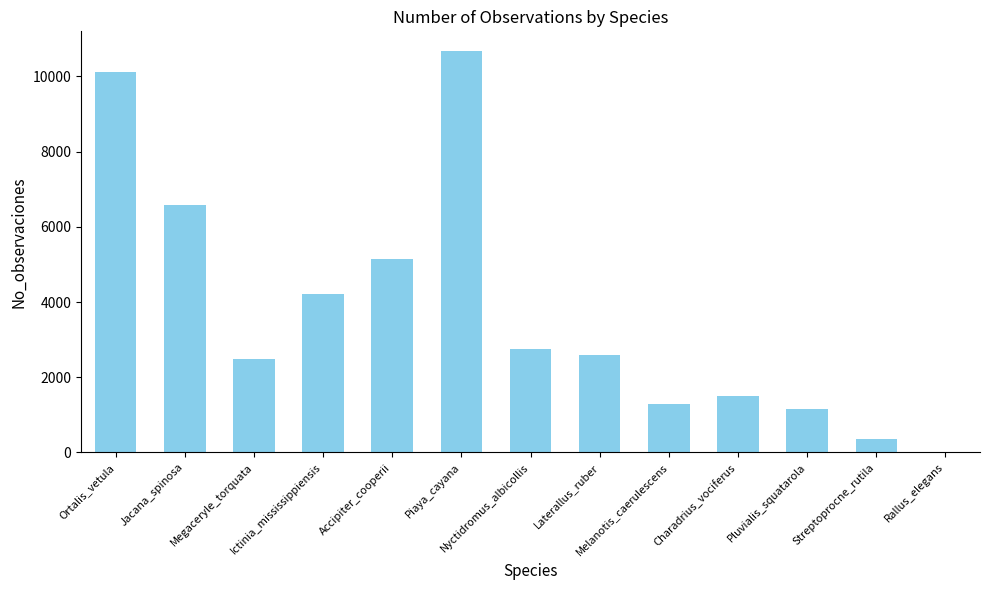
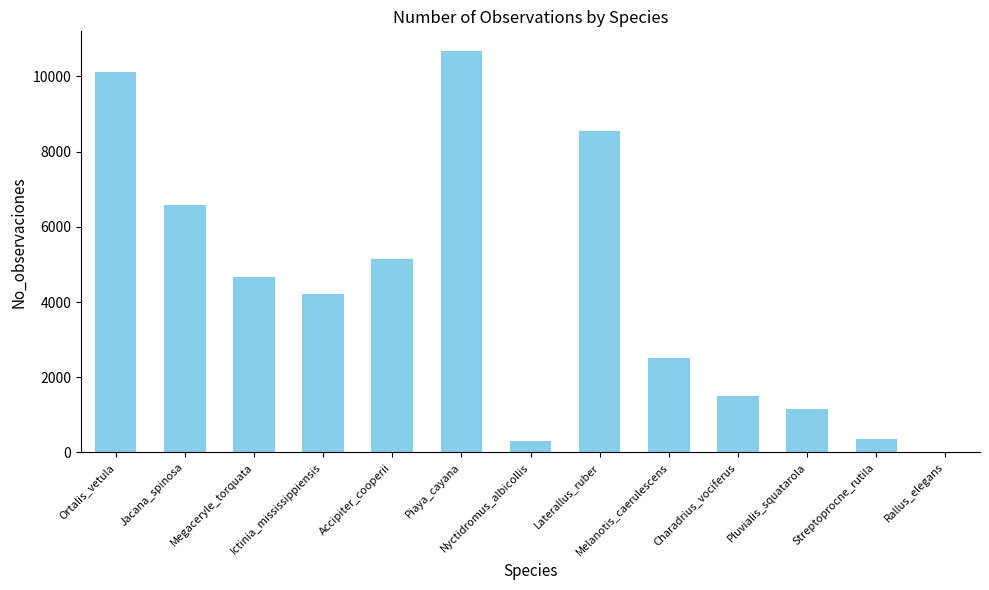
Megaceryle_torquata: 2500 -> 4700
Nyctidromus_albicollis: 2800 -> 300
Laterallus_ruber: 2600 -> 8600
Melanotis_caerulescens: 1300 -> 2500
